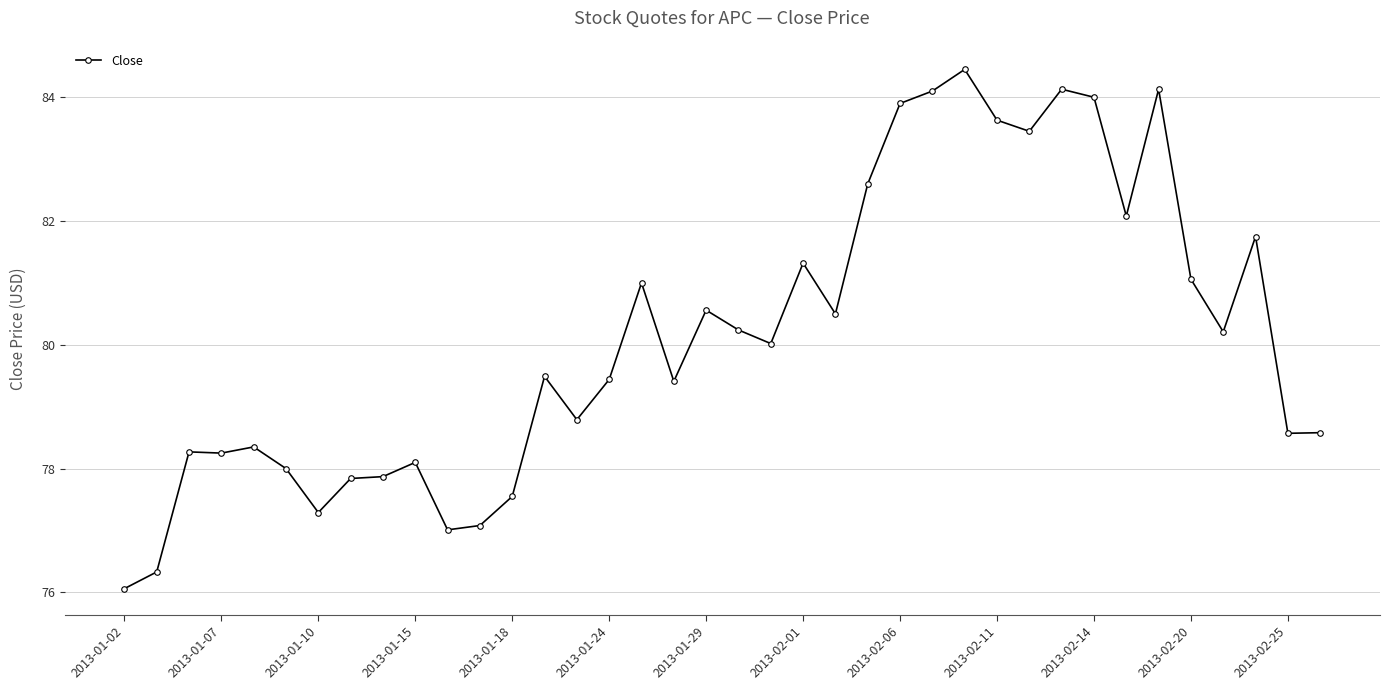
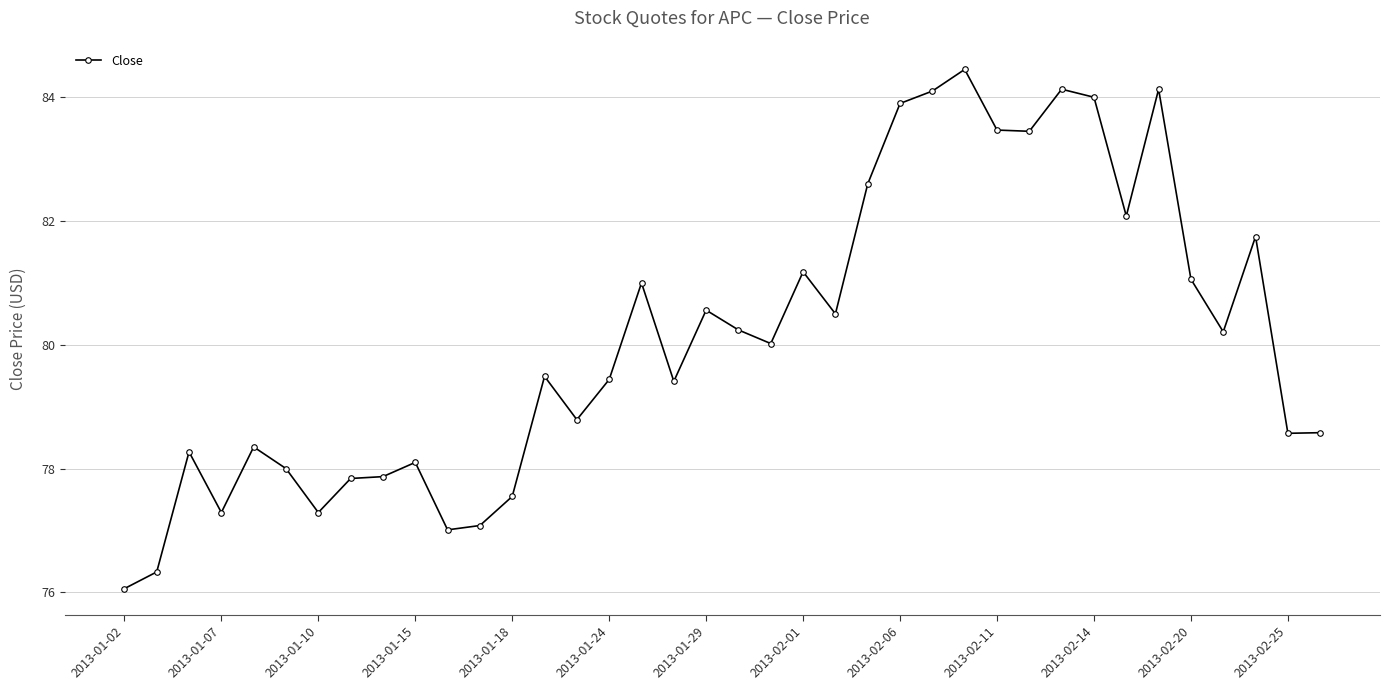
2013-01-07: 78.3 -> 77.3
2013-02-01: 81.3 -> 81.2
2013-02-11: 83.6 -> 83.5
